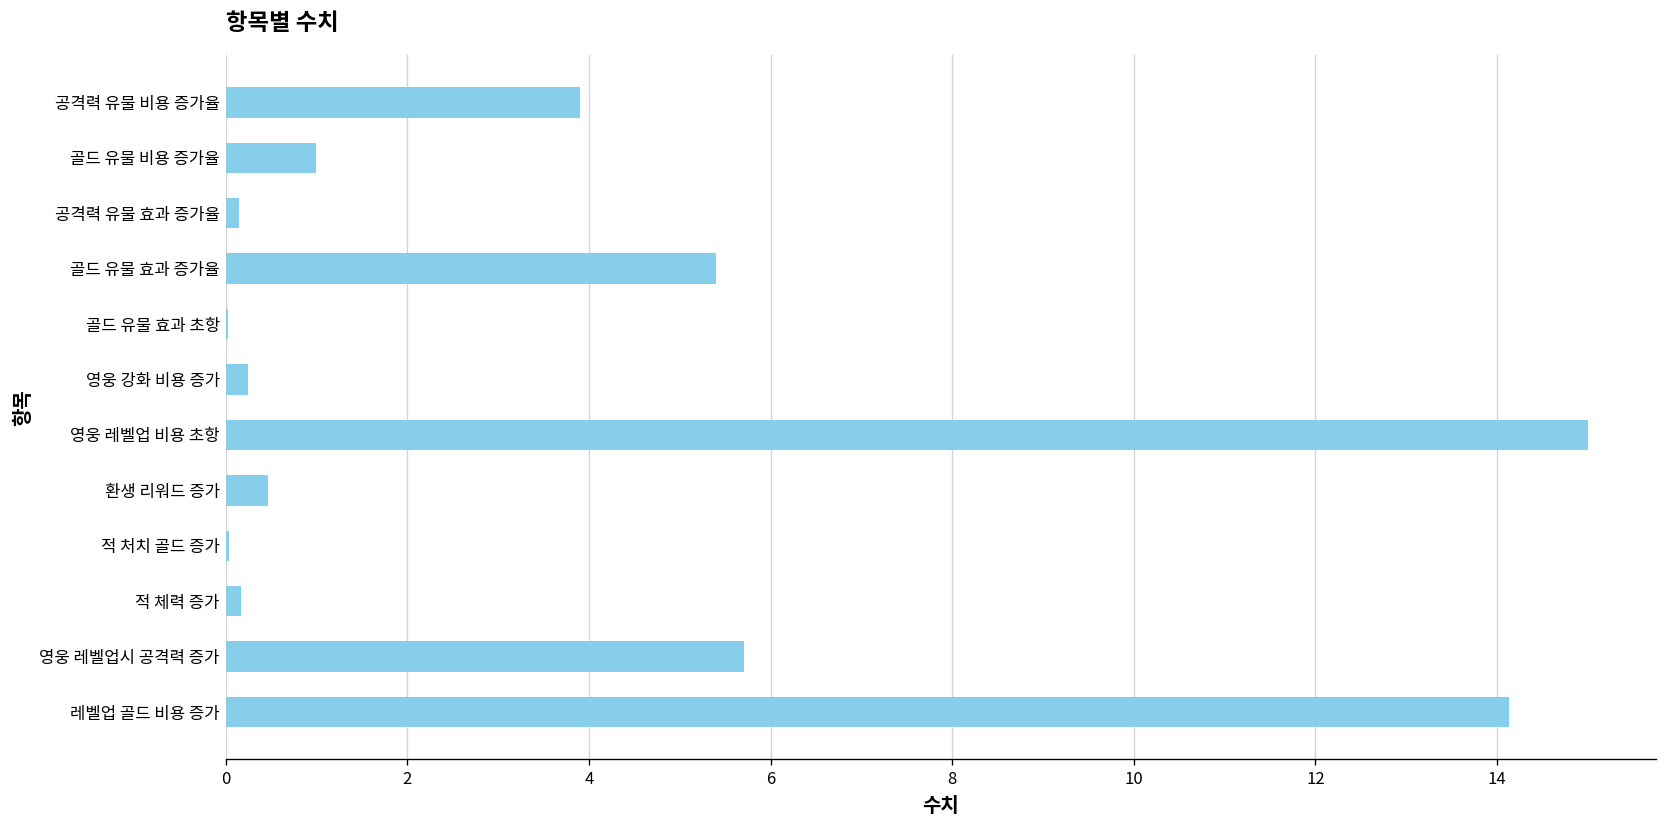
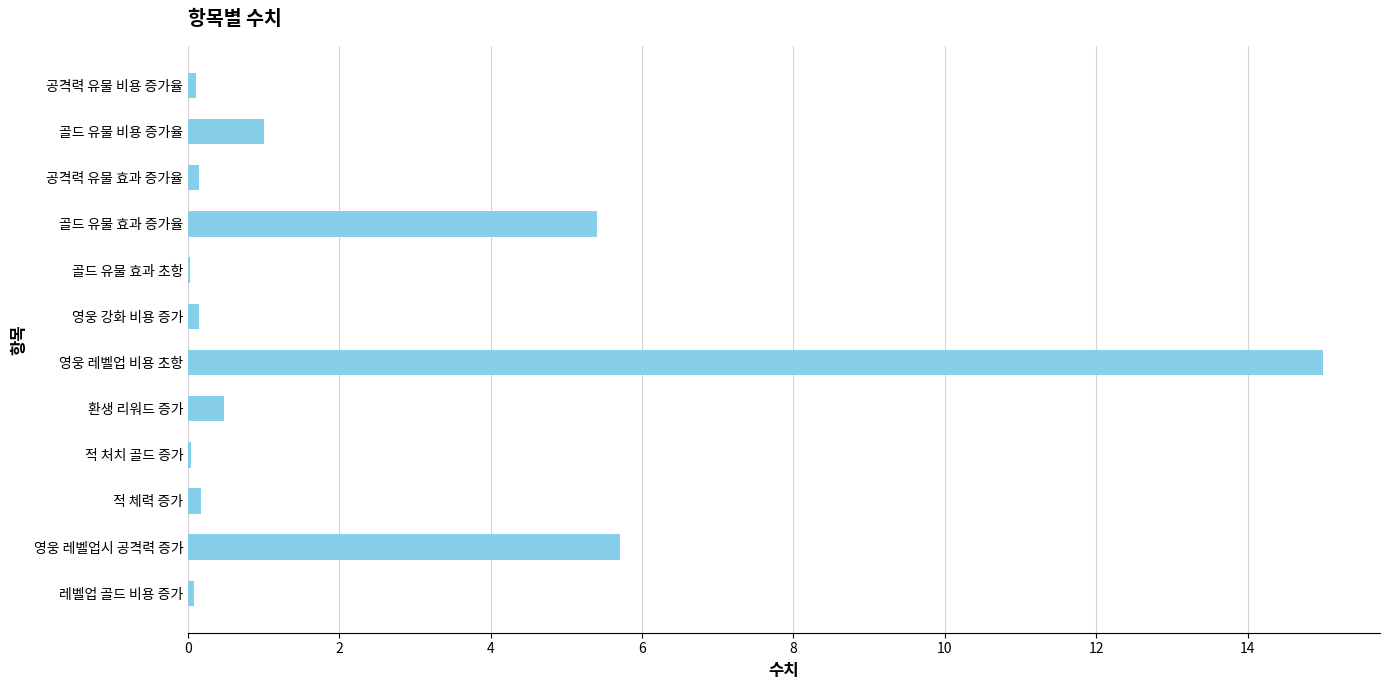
공격력 유물 비용 증가율: 3.9 -> 0.1
영웅 강화 비용 증가: 0.3 -> 0.1
레벨업 골드 비용 증가: 14.1 -> 0.1
